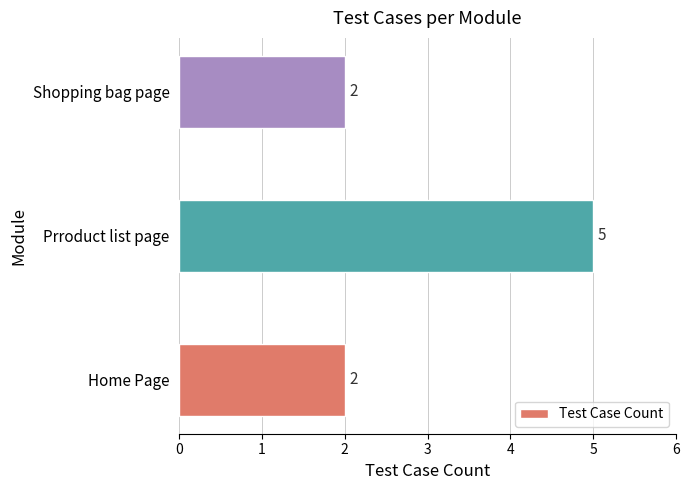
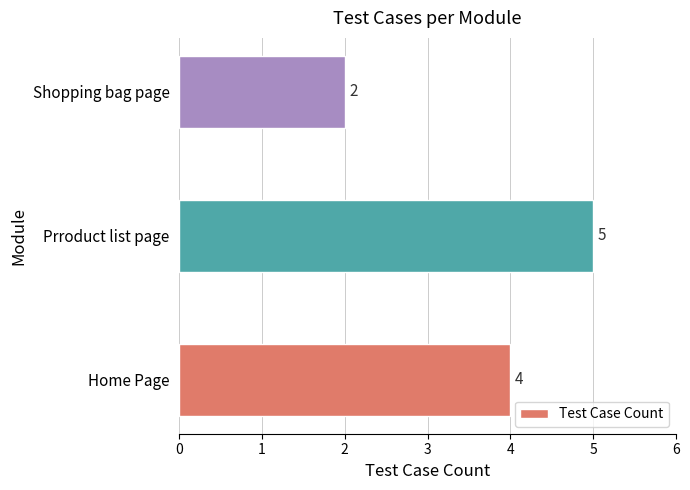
Home Page: 2 -> 4
